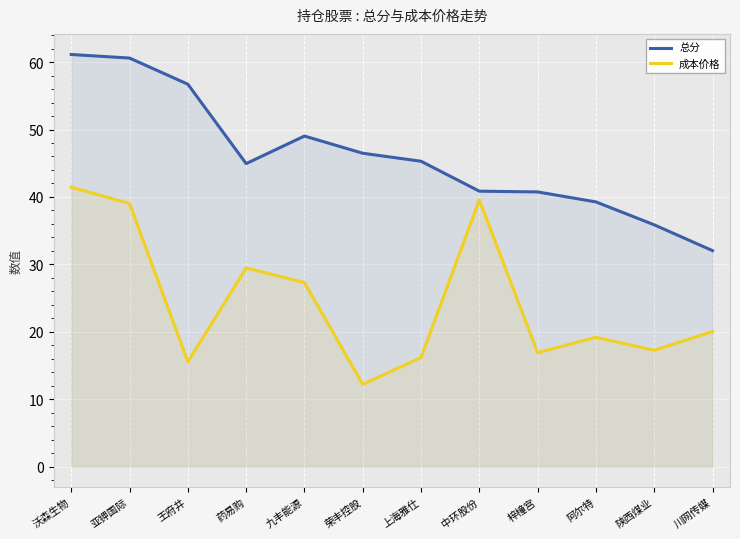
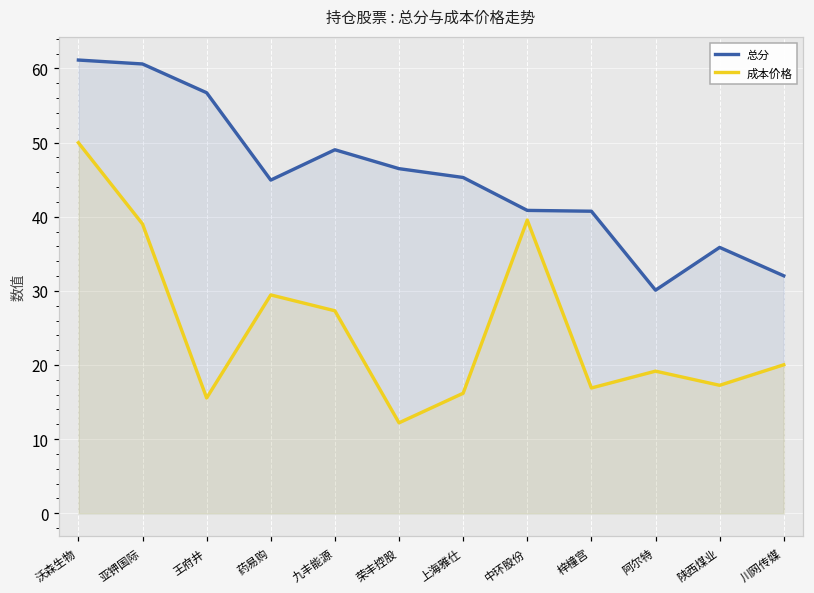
成本价格, 沃森生物: 41 -> 50
总分, 阿尔特: 39 -> 30
